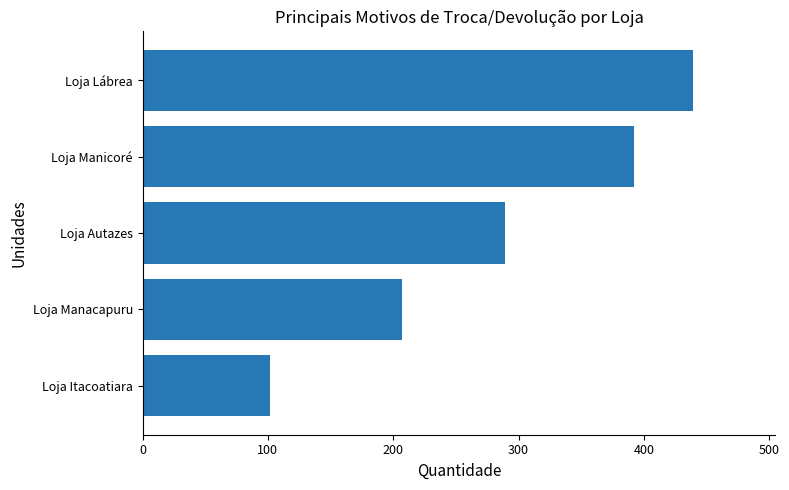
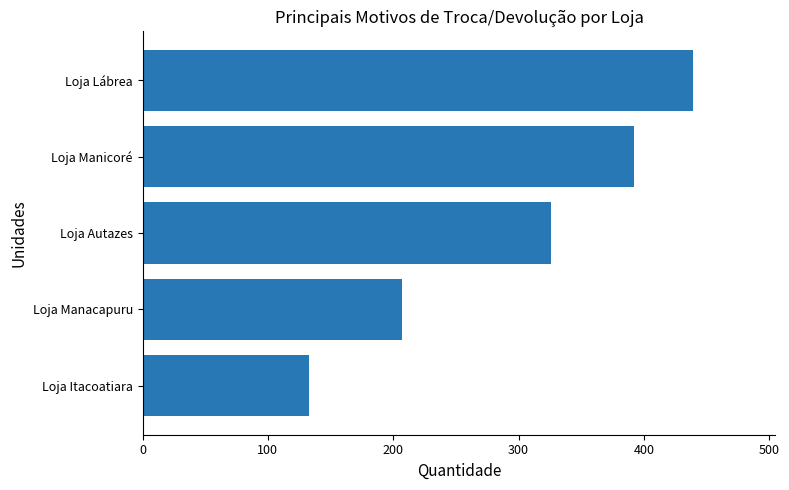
Loja Autazes: 289 -> 326
Loja Itacoatiara: 102 -> 133
